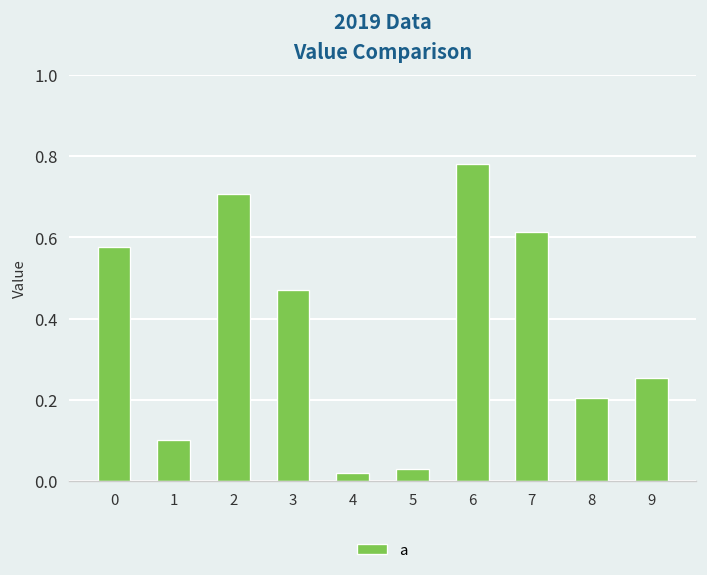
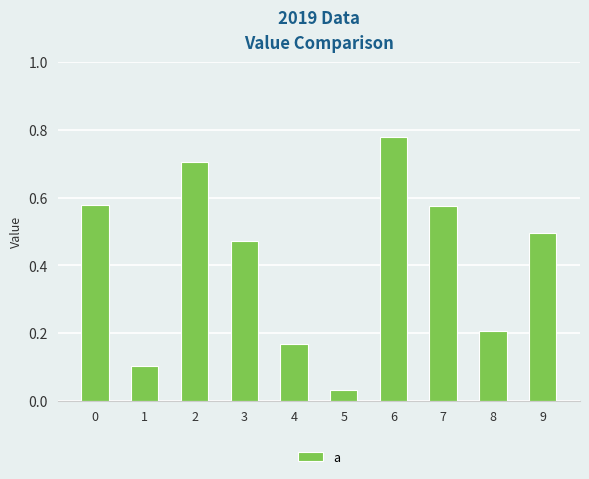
4: 0.02 -> 0.17
7: 0.61 -> 0.58
9: 0.25 -> 0.50
